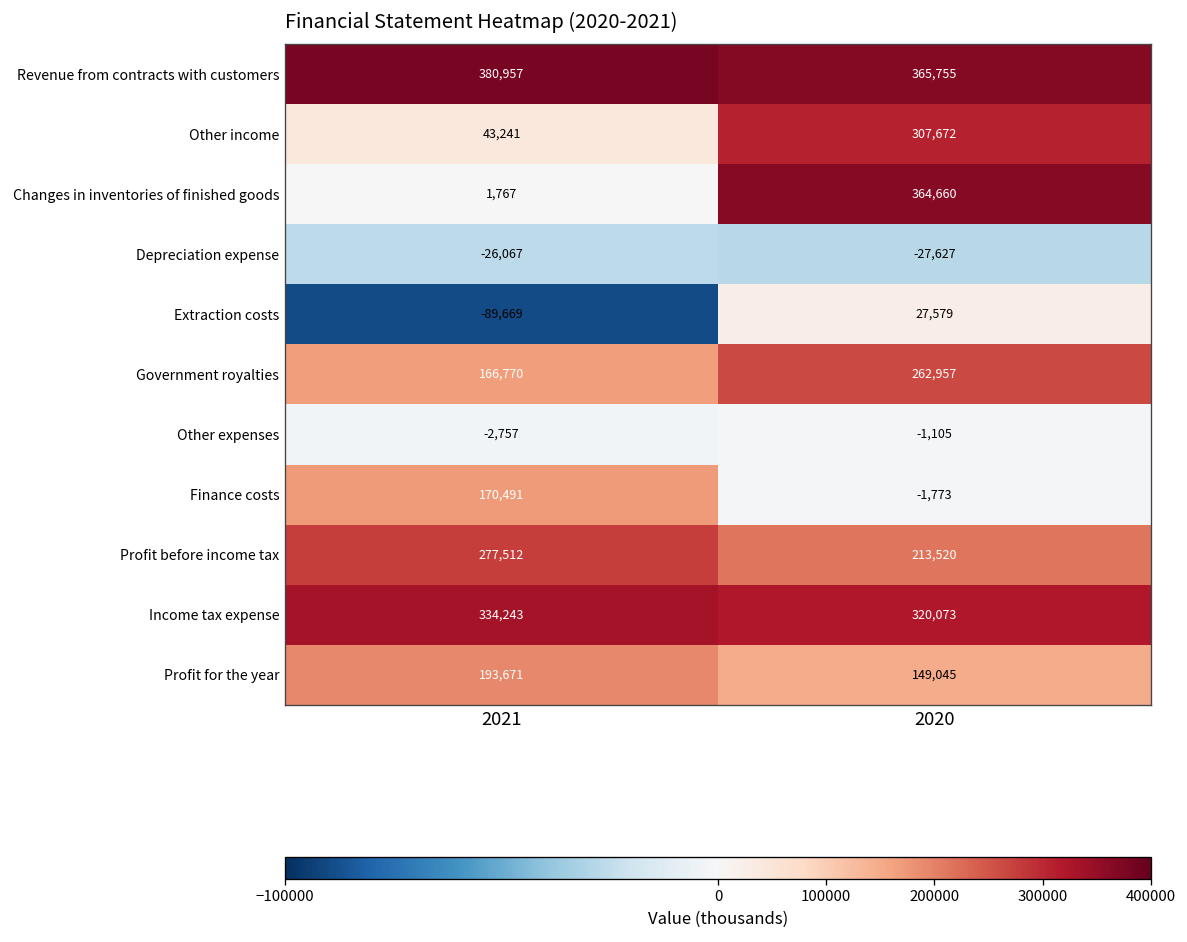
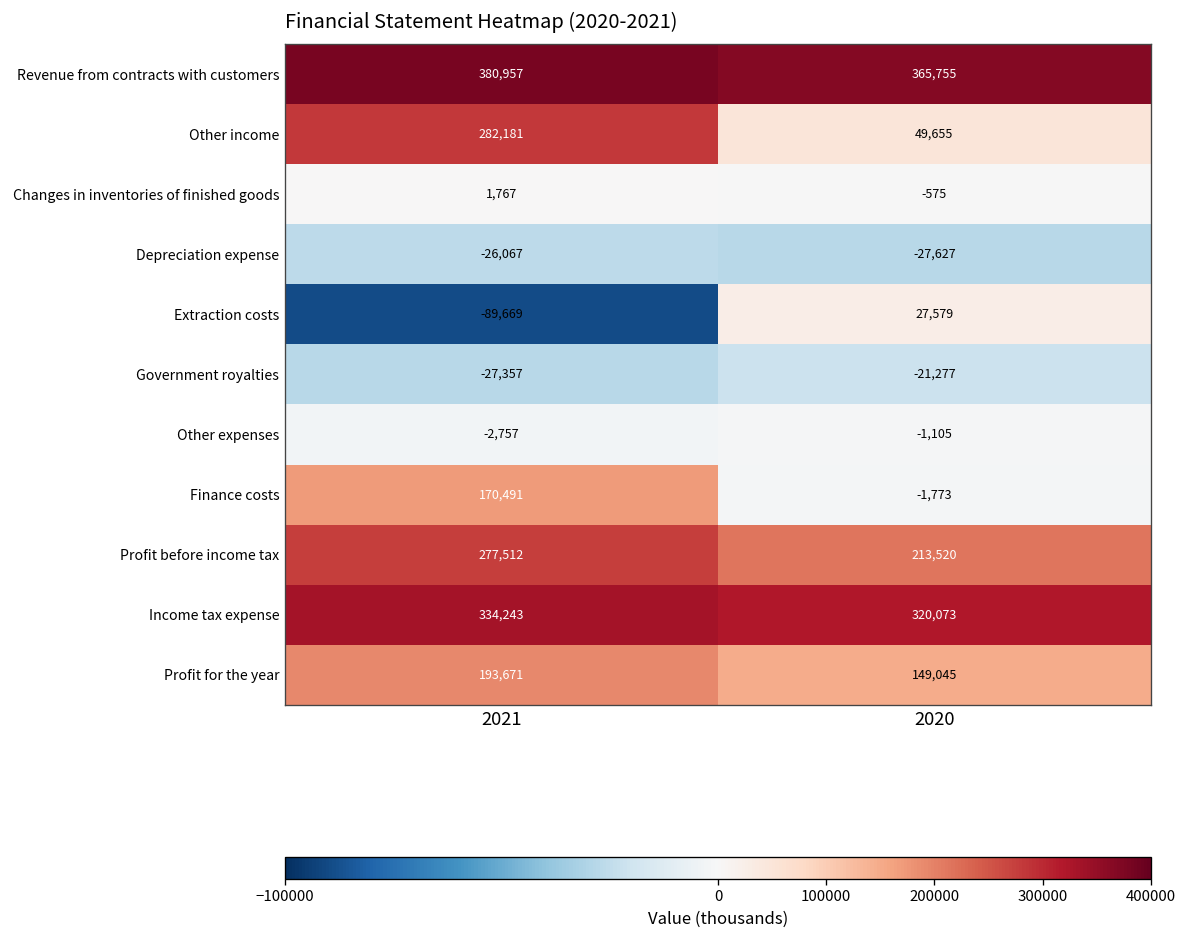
Other income, 2021: 43,241 -> 282,181
Other income, 2020: 307,672 -> 49,655
Changes in inventories of finished goods, 2020: 364,660 -> -575
Government royalties, 2021: 166,770 -> -27,357
Government royalties, 2020: 262,957 -> -21,277
